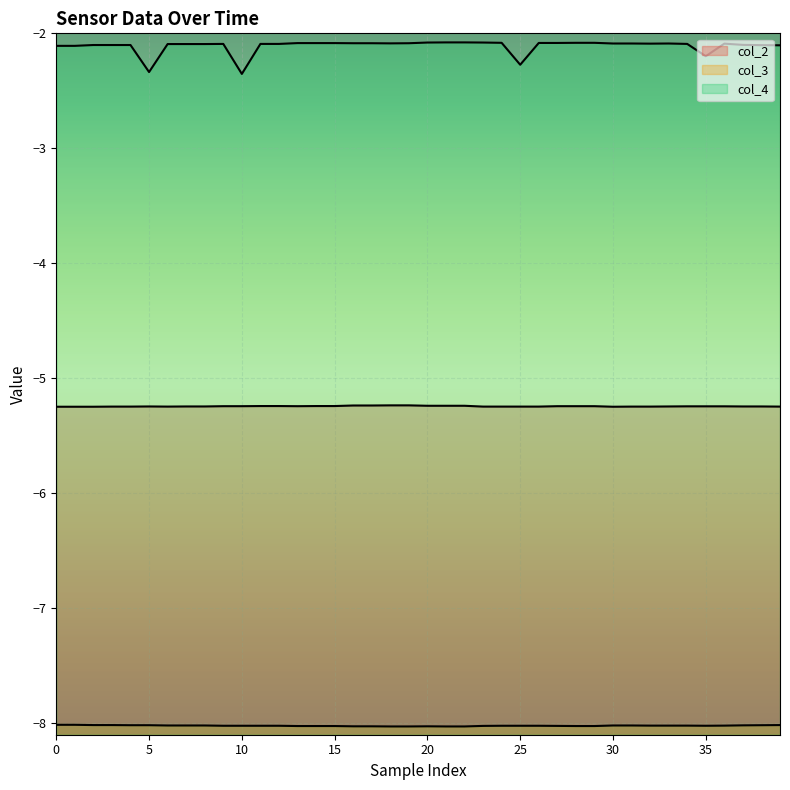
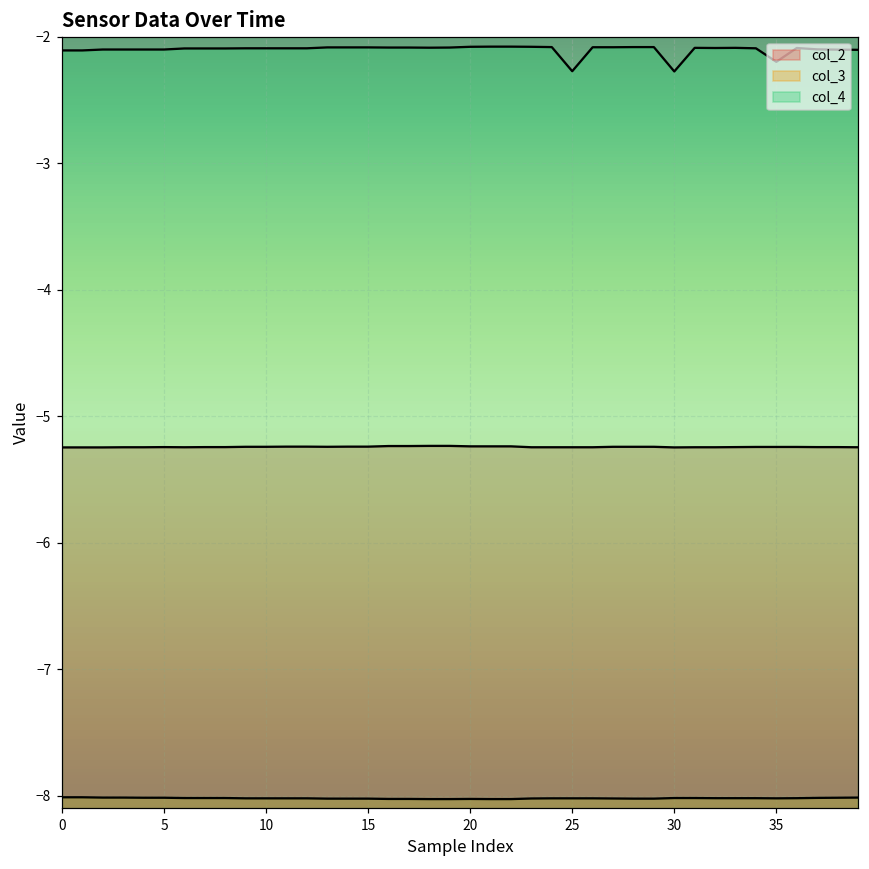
col_4, 5: -2.34 -> -2.10
col_4, 10: -2.35 -> -2.09
col_4, 30: -2.09 -> -2.28
